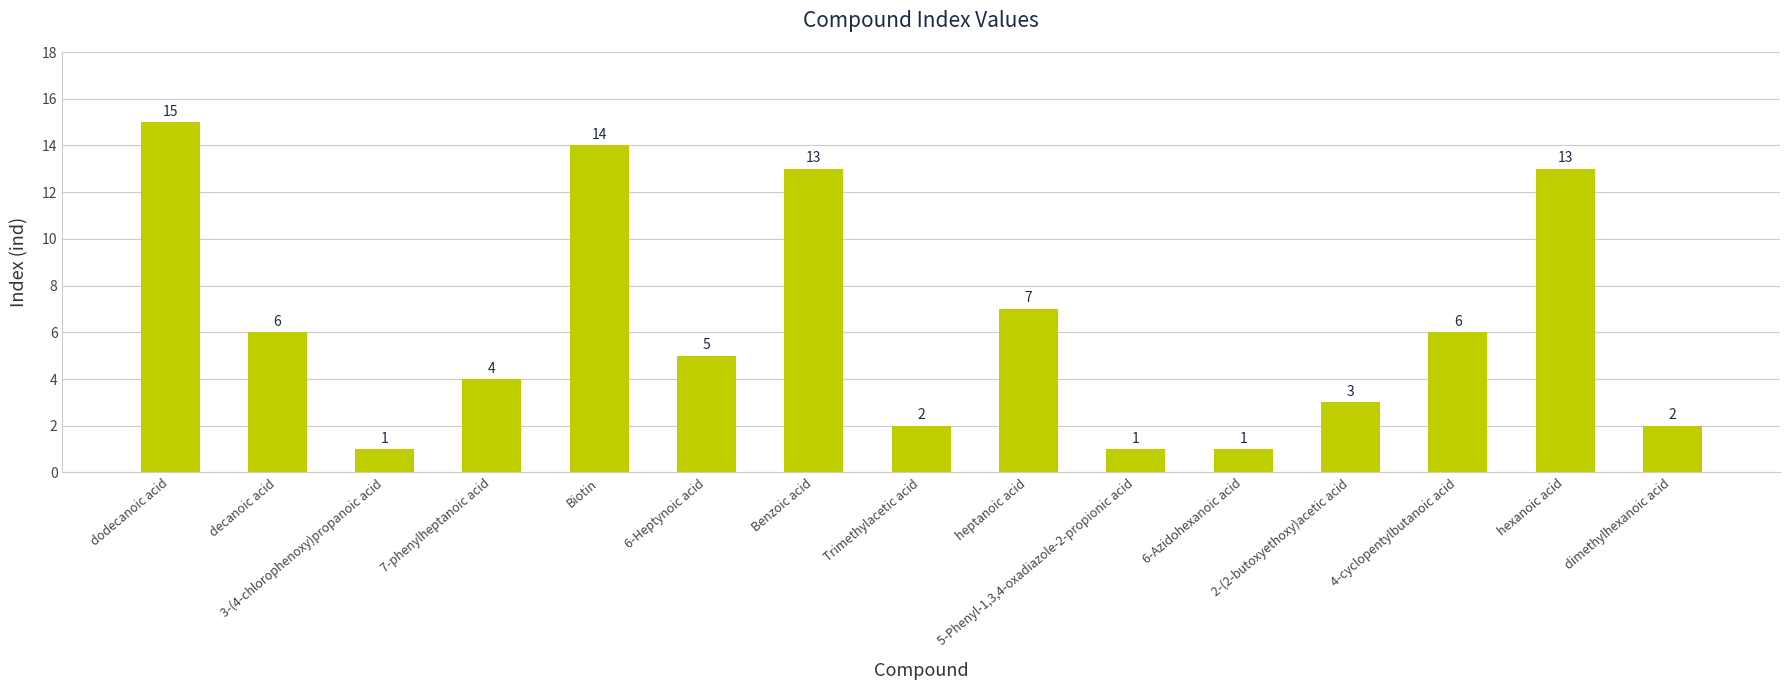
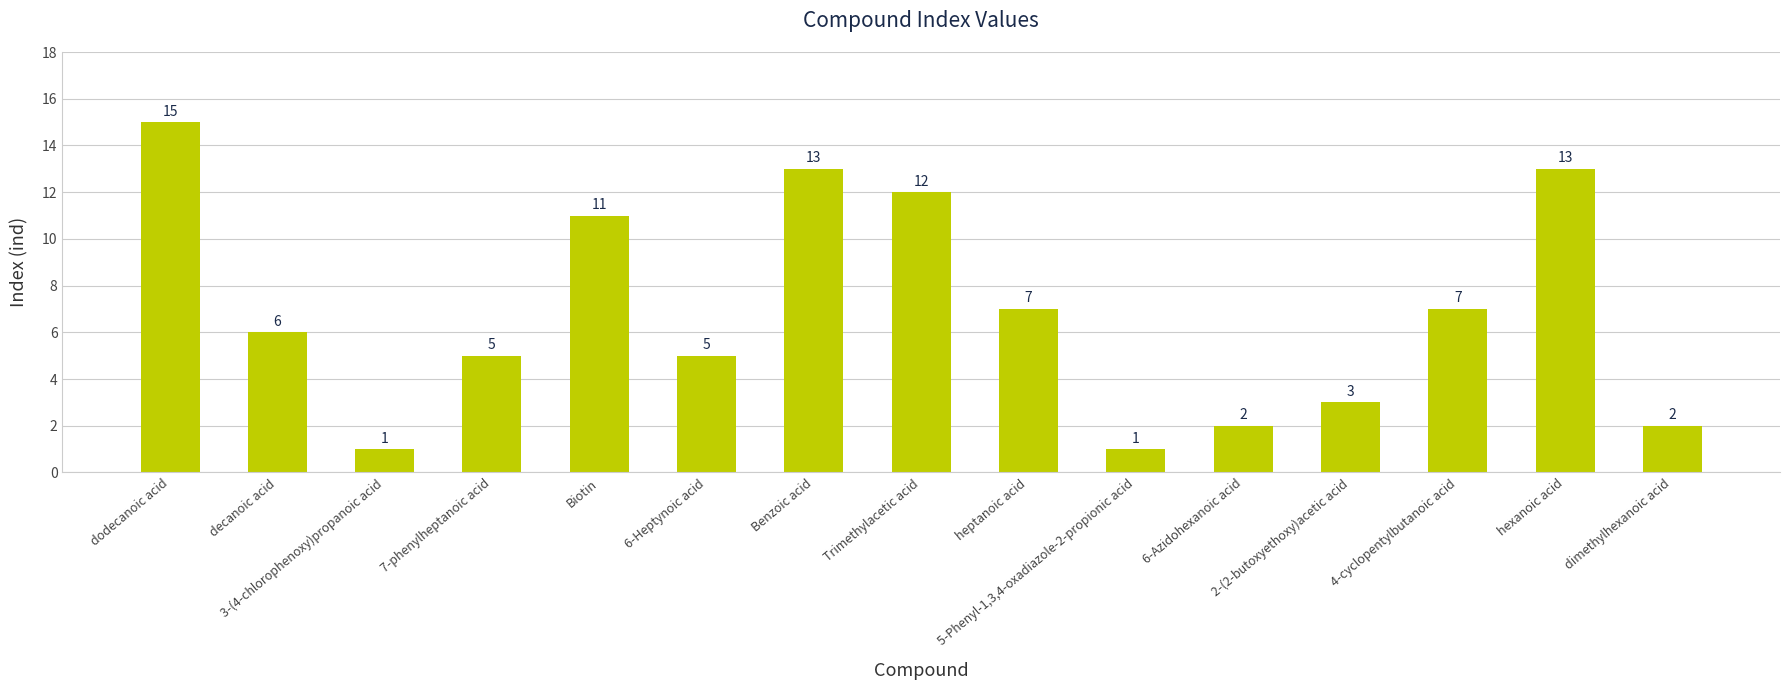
7-phenylheptanoic acid: 4 -> 5
Biotin: 14 -> 11
Trimethylacetic acid: 2 -> 12
6-Azidohexanoic acid: 1 -> 2
4-cyclopentylbutanoic acid: 6 -> 7
